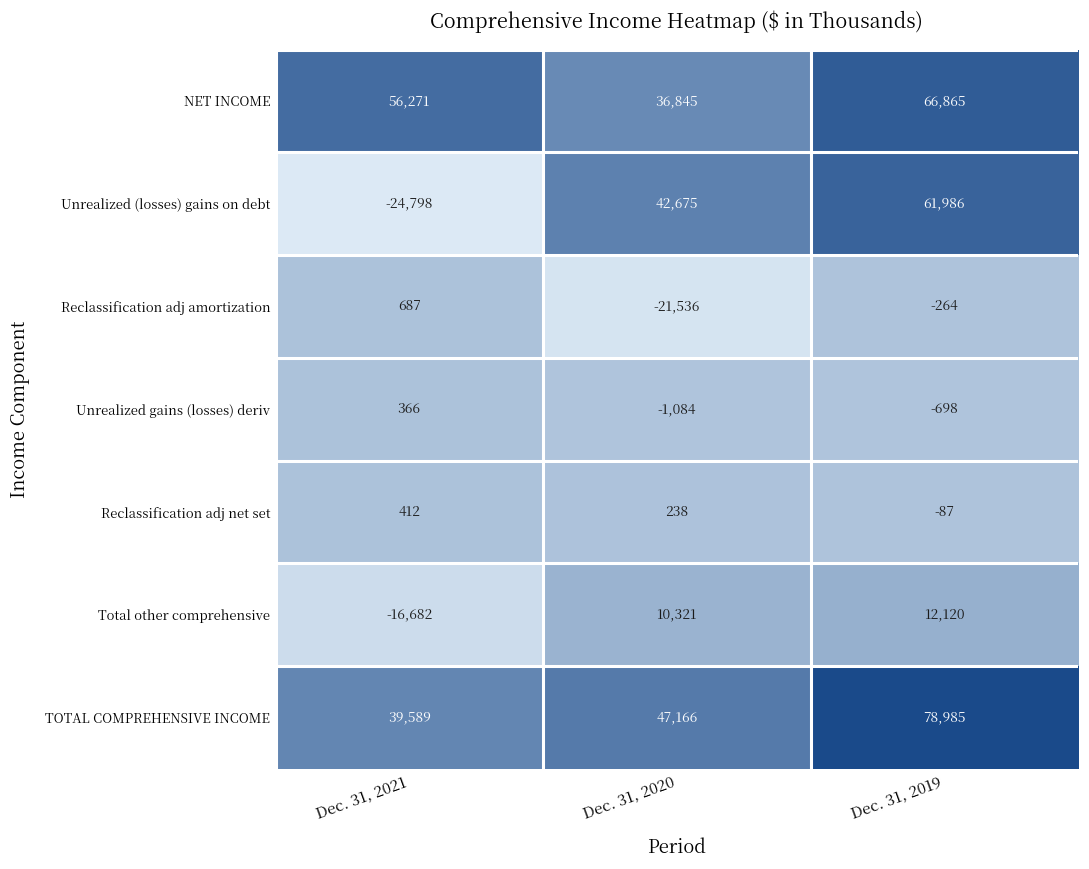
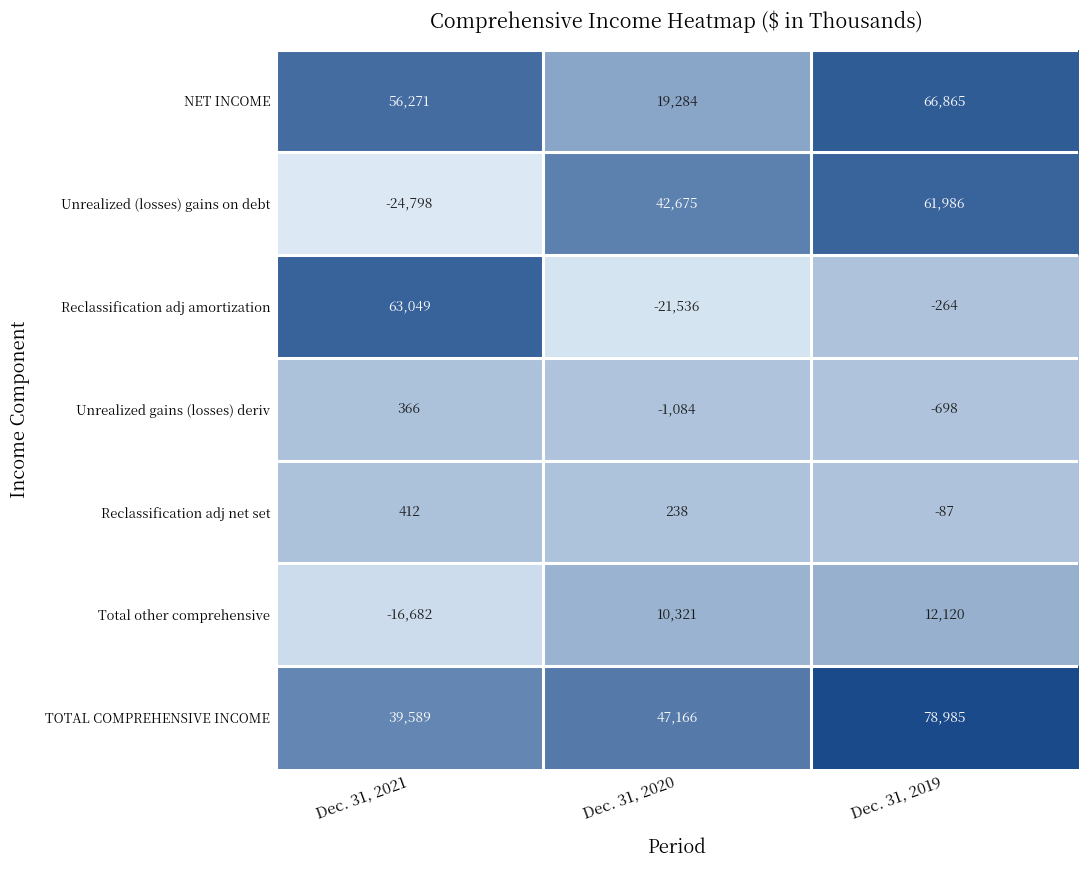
NET INCOME, Dec. 31, 2020: 36,845 -> 19,284
Reclassification adj amortization, Dec. 31, 2021: 687 -> 63,049
